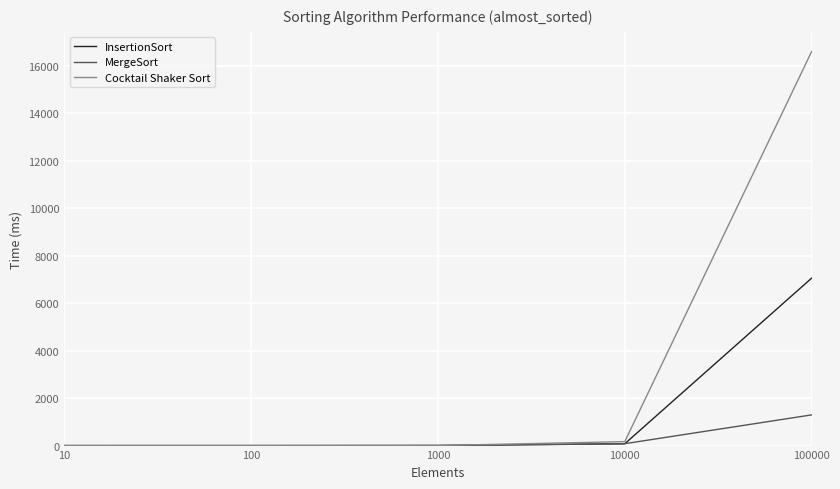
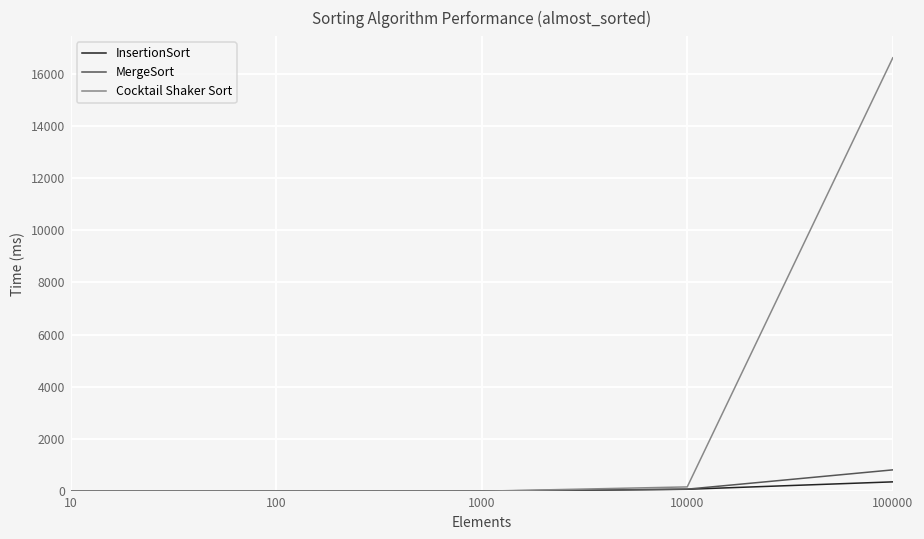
InsertionSort, 100000: 7100 -> 400
MergeSort, 100000: 1300 -> 800
